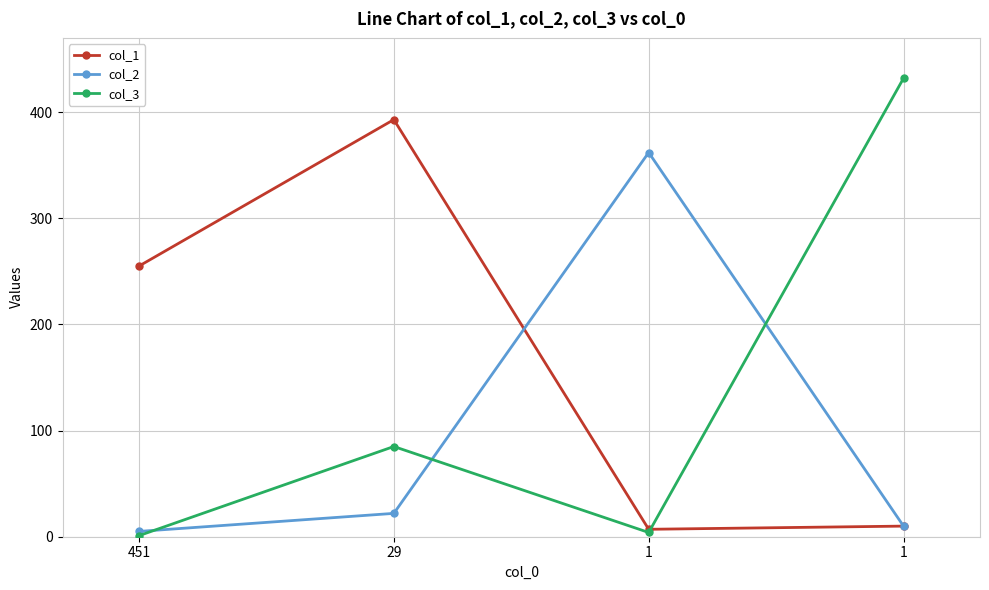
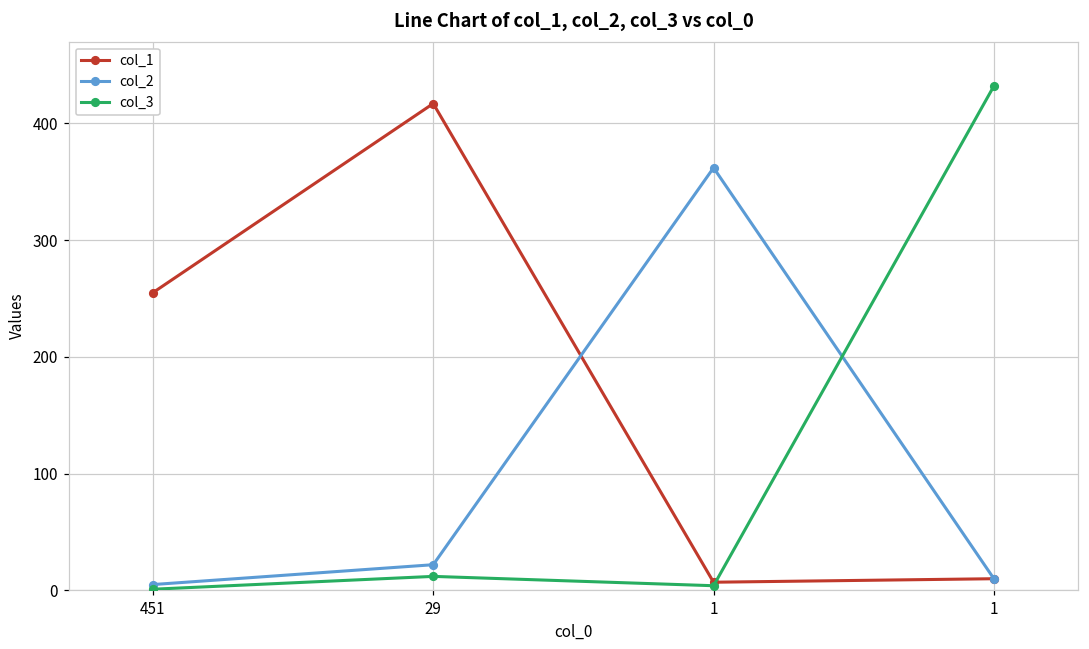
col_1, 29: 393 -> 417
col_3, 29: 85 -> 12
